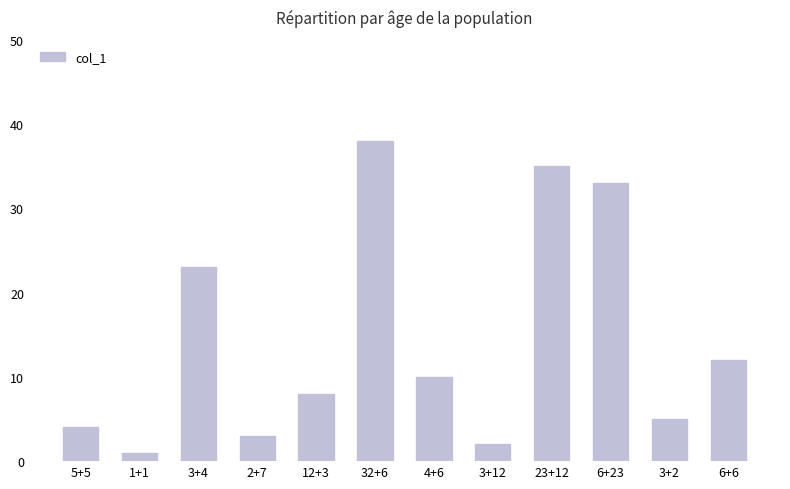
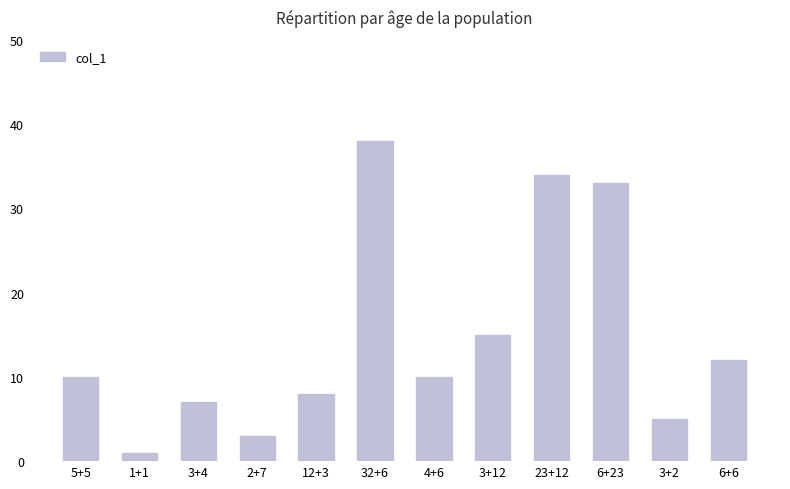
5+5: 4 -> 10
3+4: 23 -> 7
3+12: 2 -> 15
23+12: 35 -> 34
